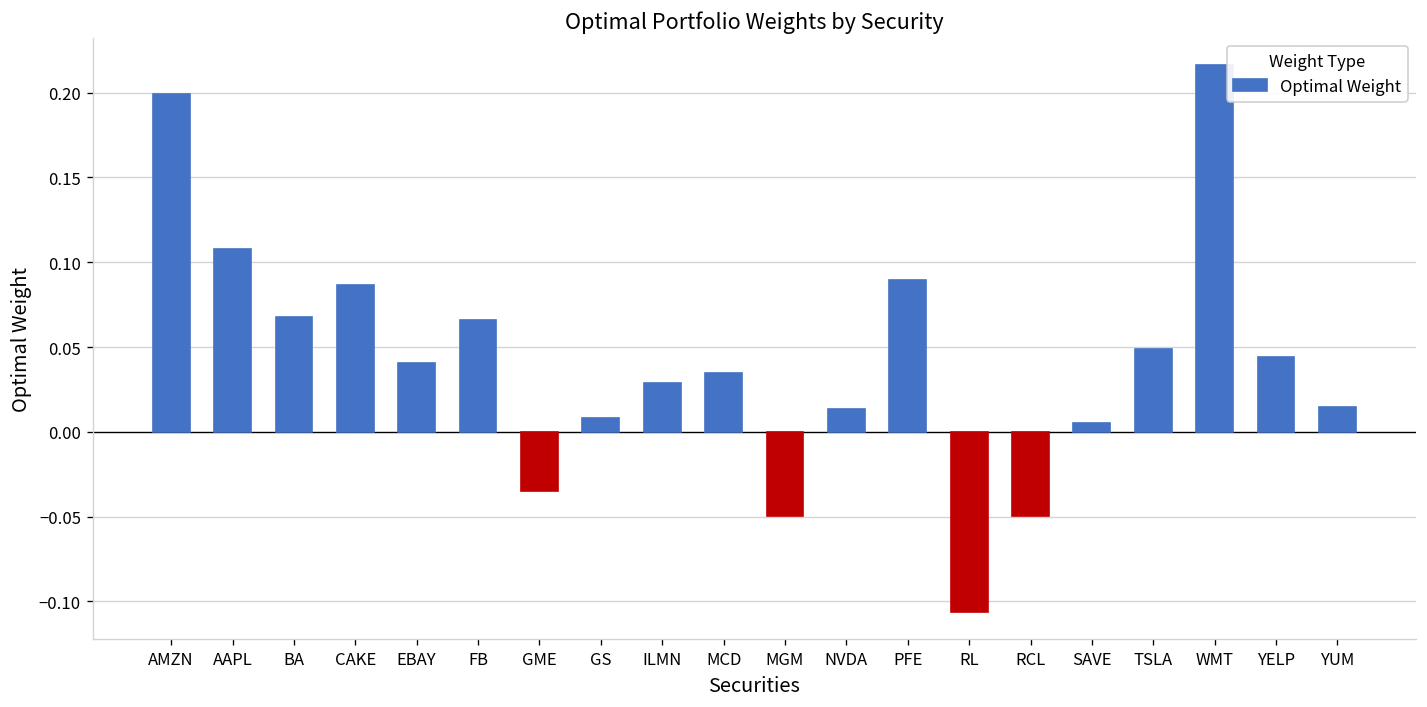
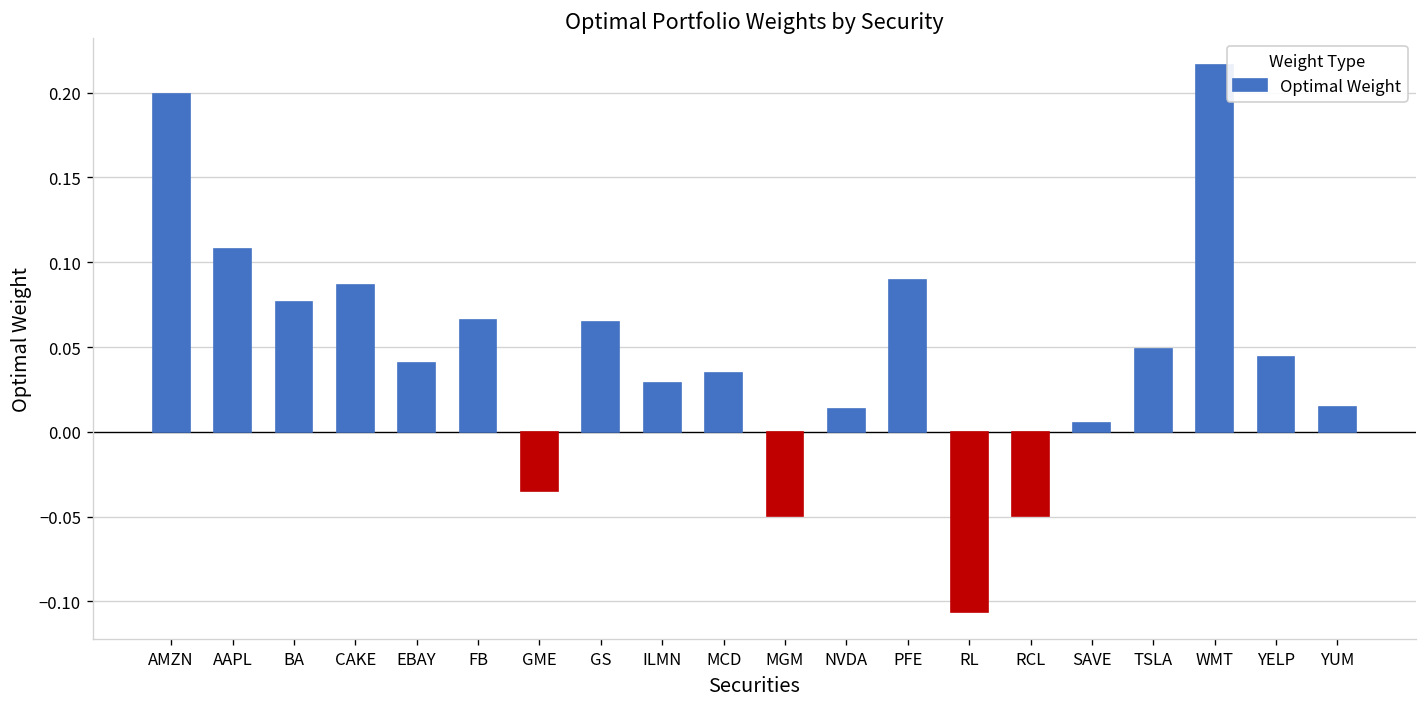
BA: 0.068 -> 0.077
GS: 0.008 -> 0.065
